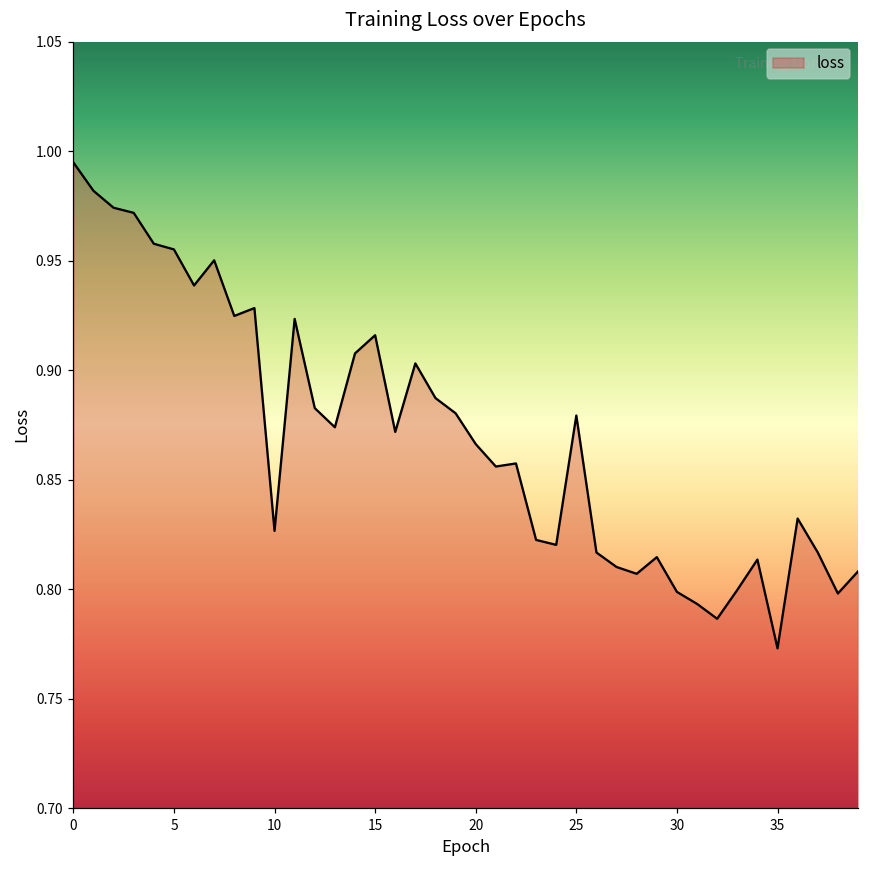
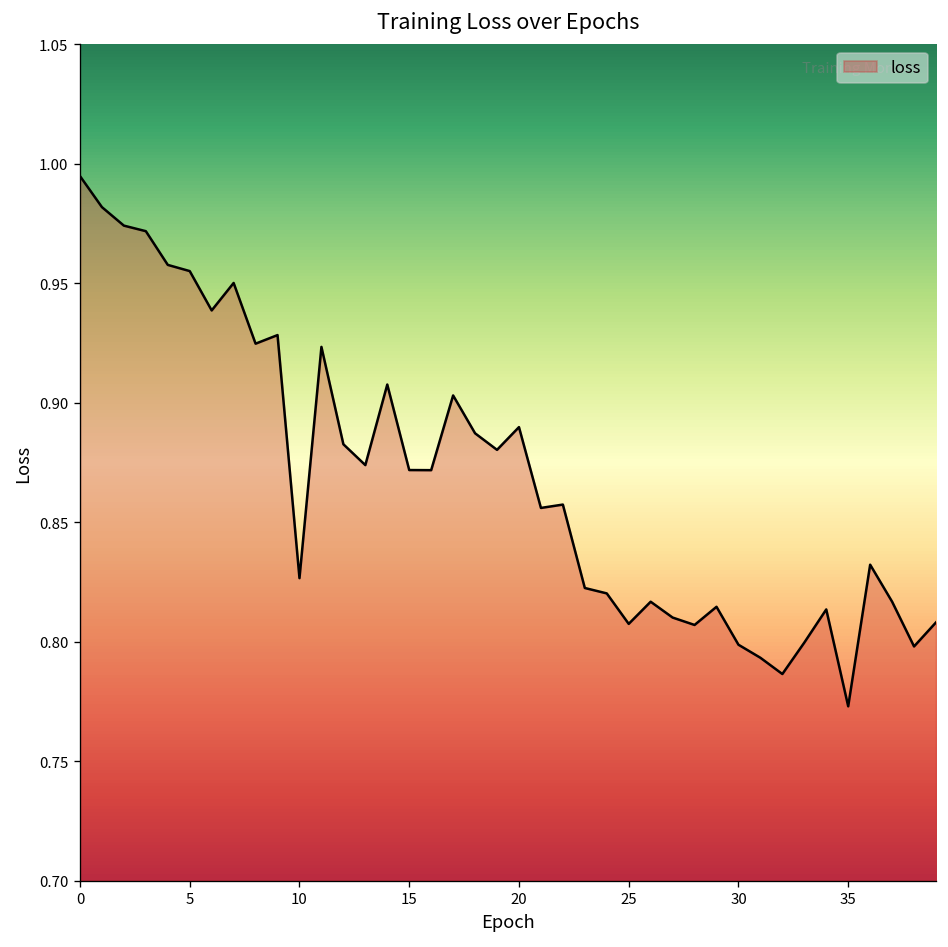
15: 0.916 -> 0.872
20: 0.866 -> 0.890
25: 0.879 -> 0.807
